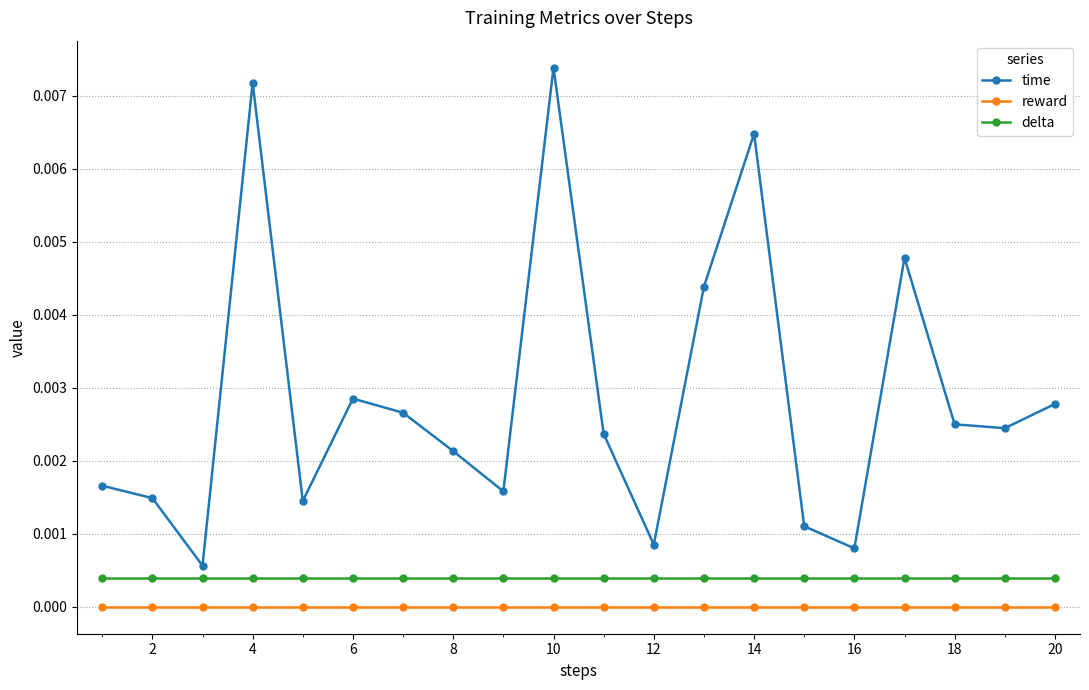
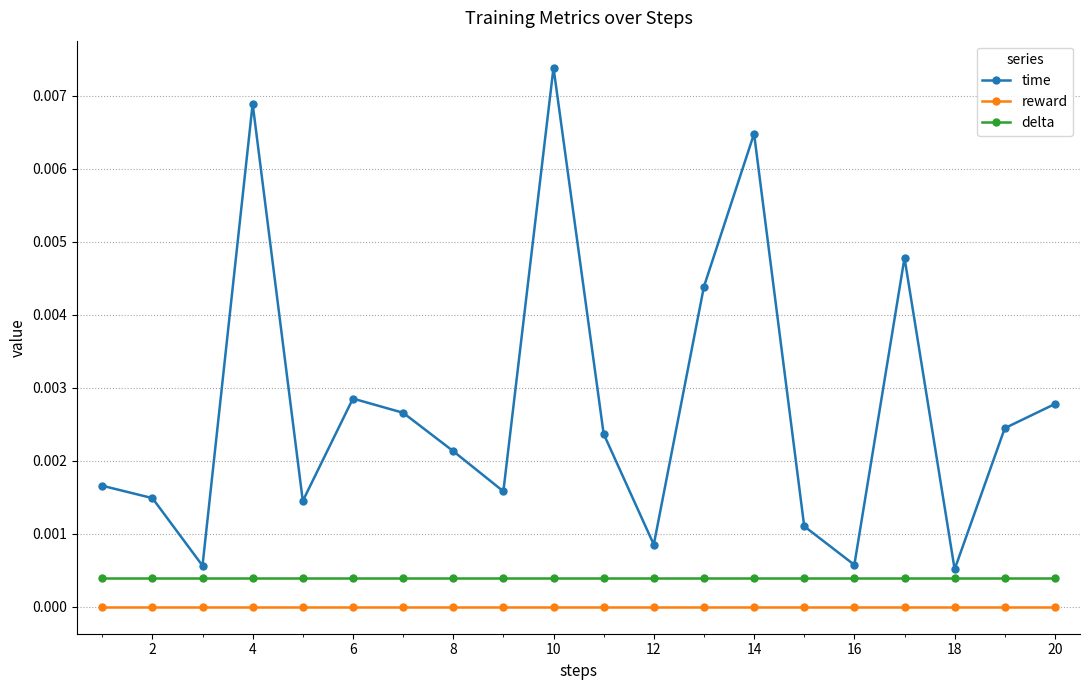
time, 4: 0.0072 -> 0.0069
time, 16: 0.0008 -> 0.0006
time, 18: 0.0025 -> 0.0005
